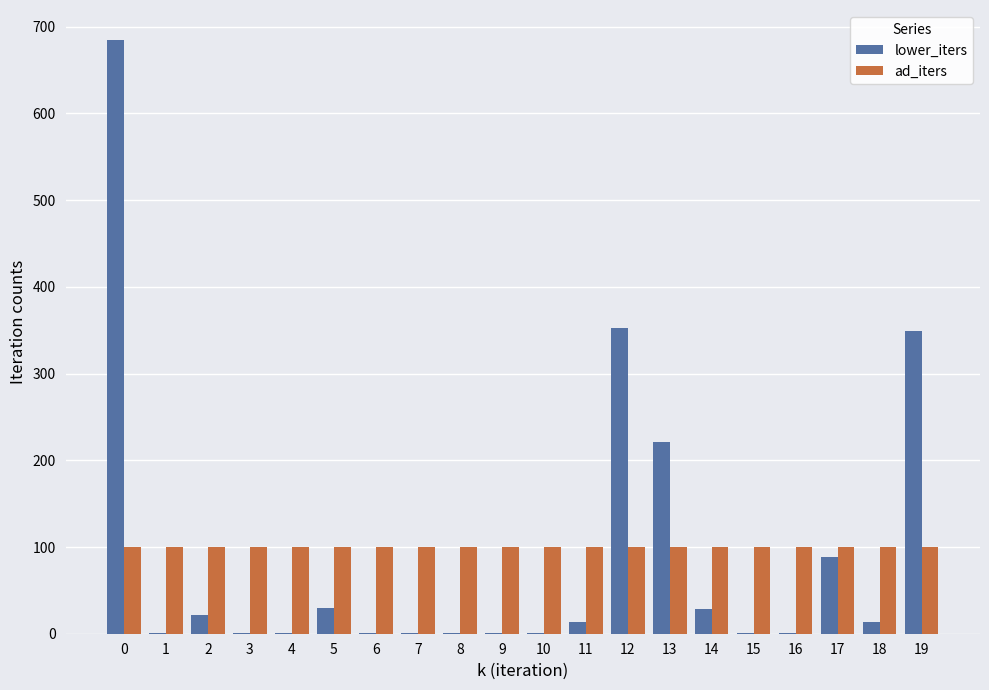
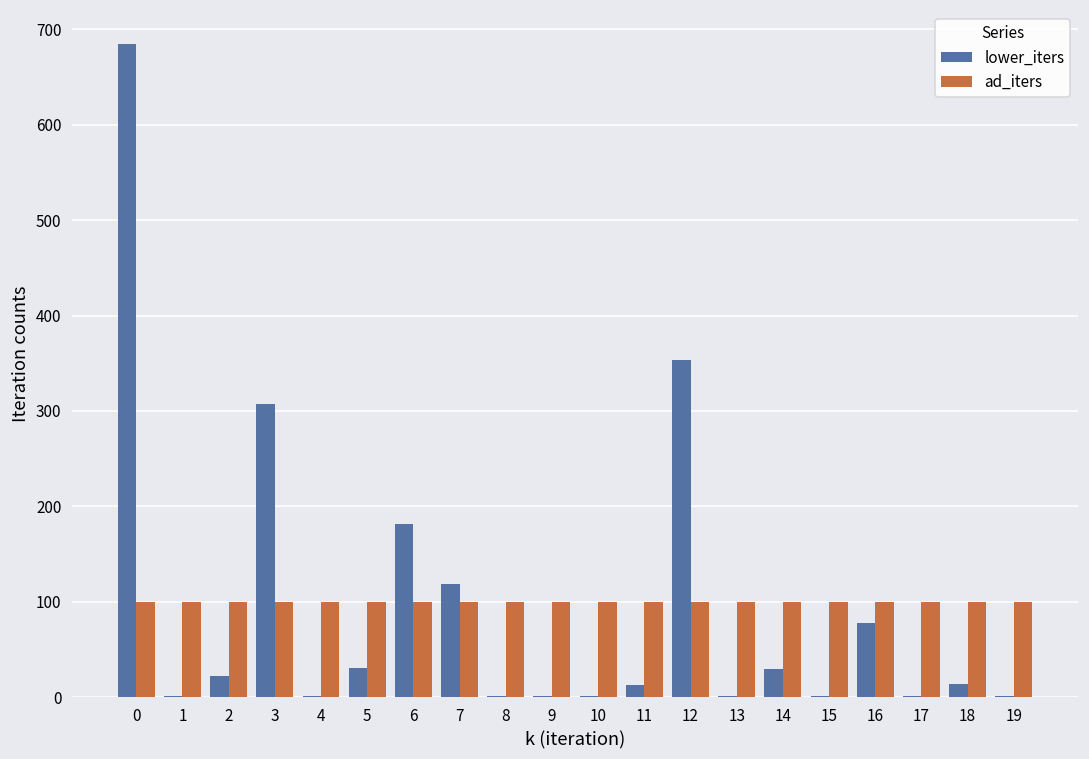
lower_iters, 3: 0 -> 310
lower_iters, 6: 0 -> 180
lower_iters, 7: 0 -> 120
lower_iters, 13: 220 -> 0
lower_iters, 16: 0 -> 80
lower_iters, 17: 90 -> 0
lower_iters, 19: 350 -> 0
